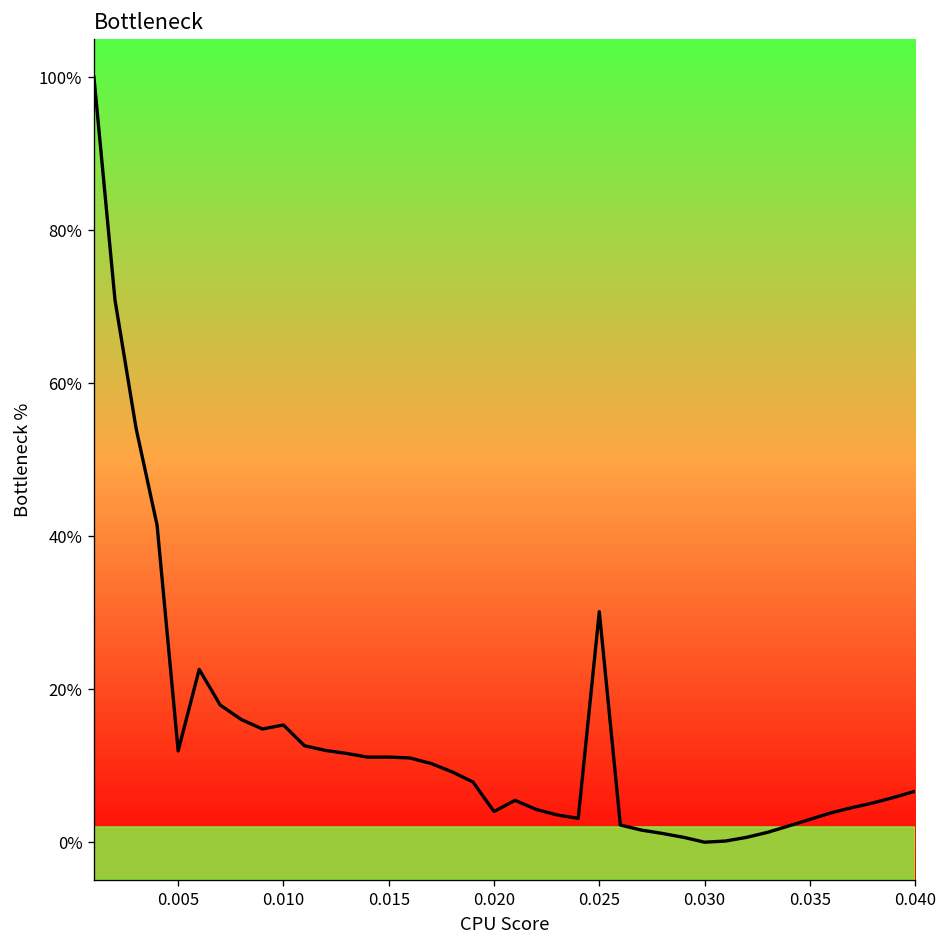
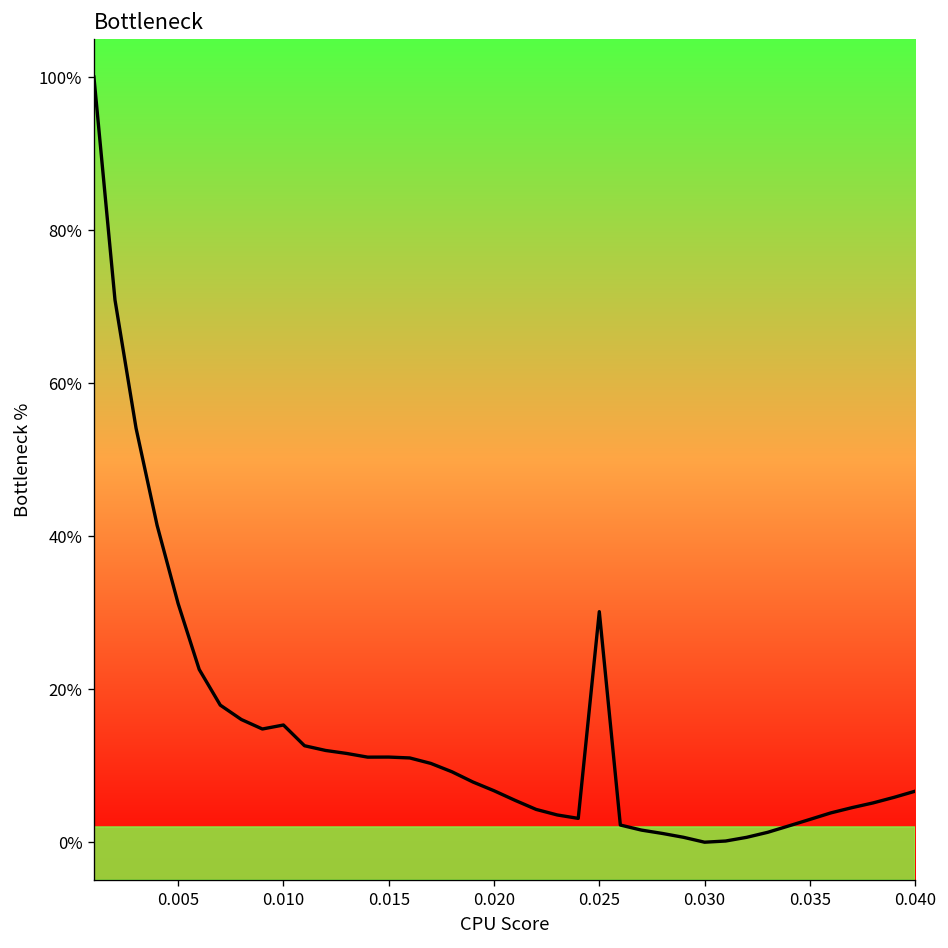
0.005: 12% -> 31%
0.020: 4% -> 7%
